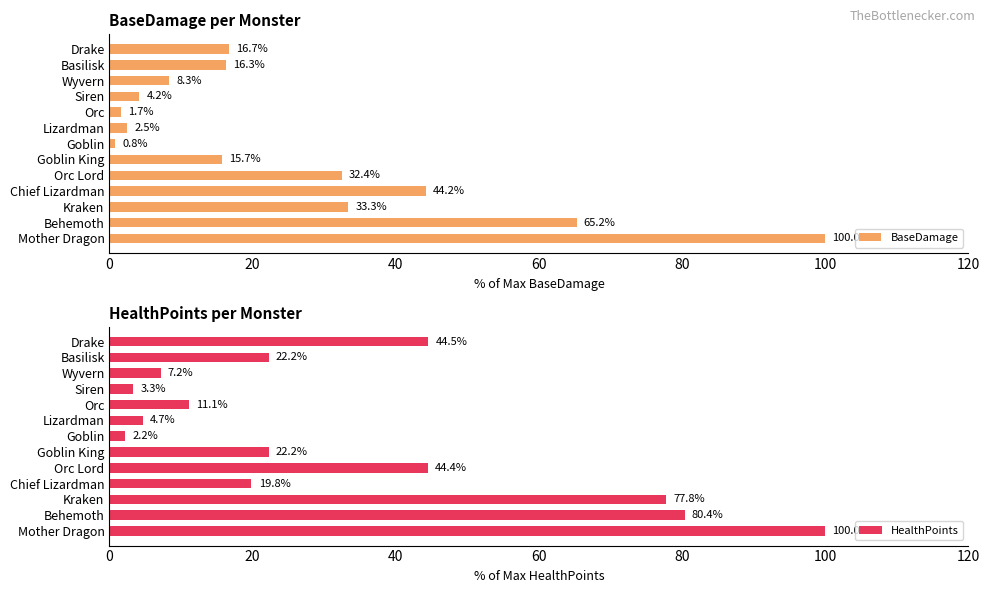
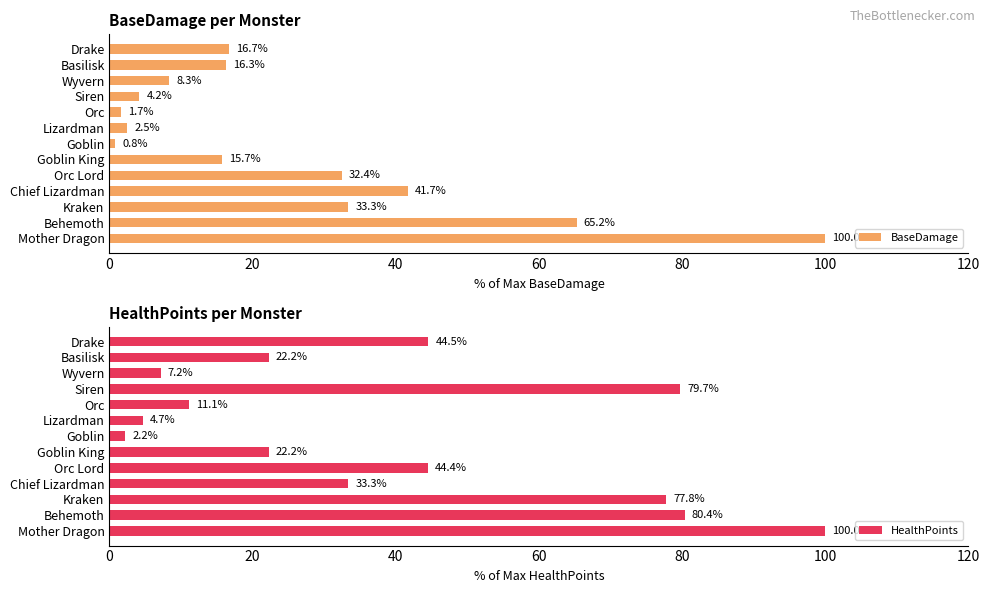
BaseDamage per Monster, Chief Lizardman: 44.2% -> 41.7%
HealthPoints per Monster, Siren: 3.3% -> 79.7%
HealthPoints per Monster, Chief Lizardman: 19.8% -> 33.3%
